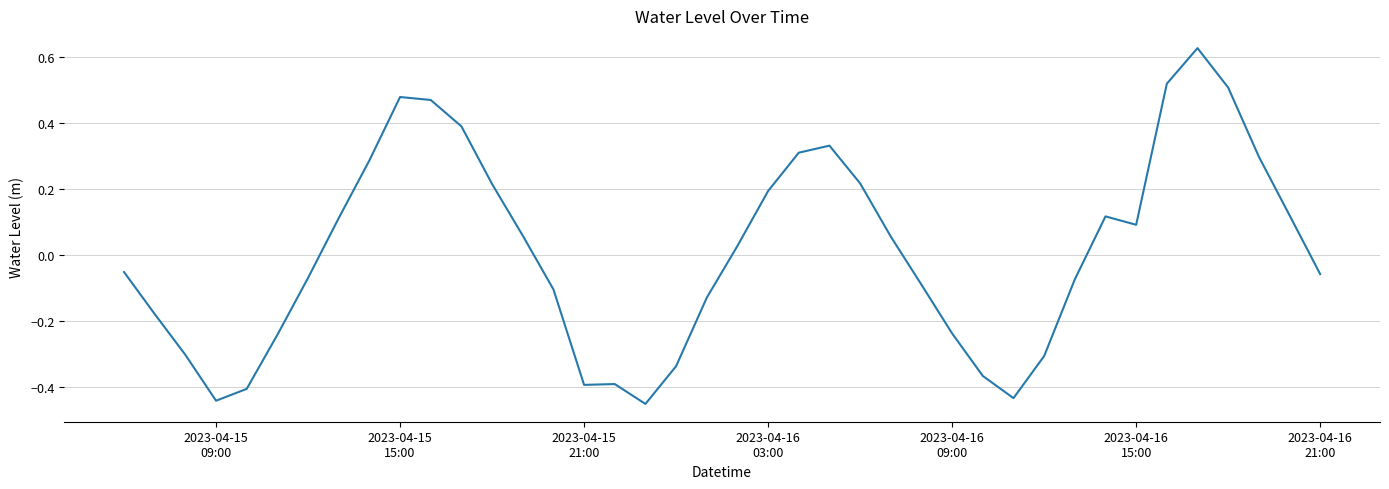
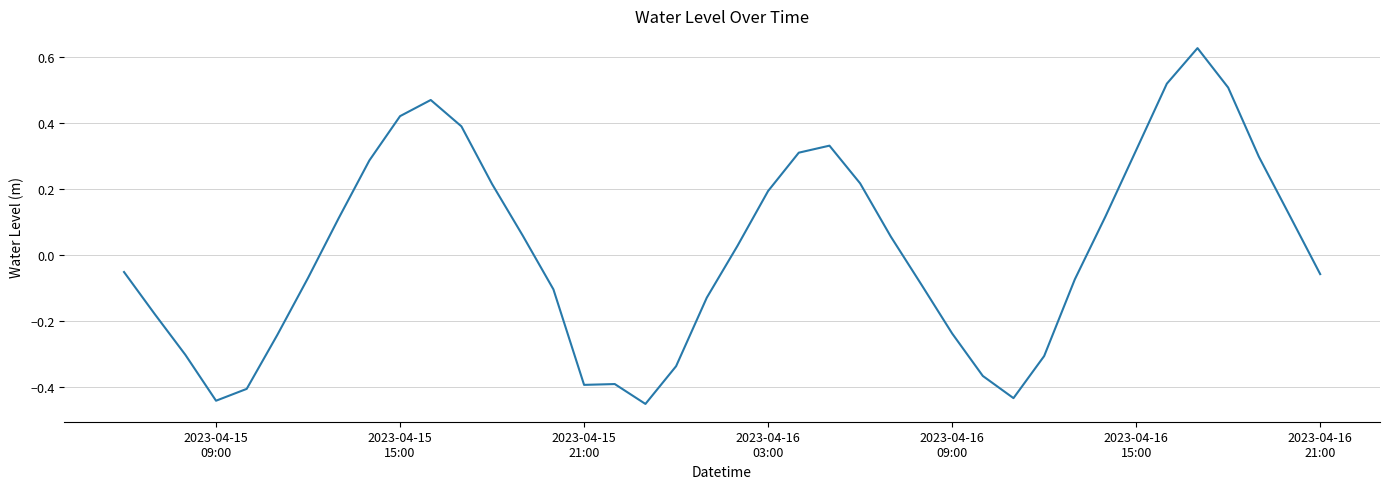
2023-04-15 15:00: 0.48 -> 0.42
2023-04-16 15:00: 0.09 -> 0.32
